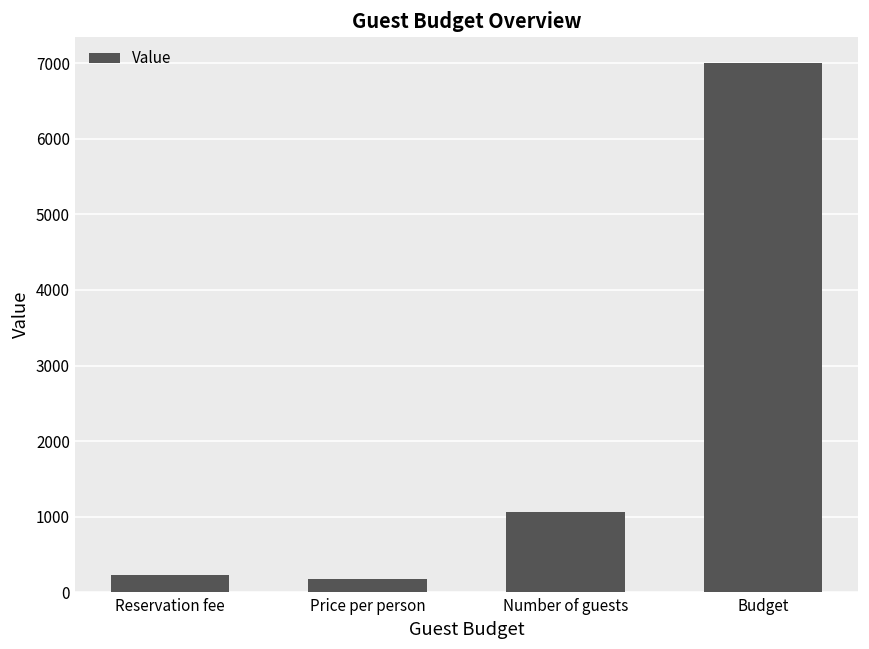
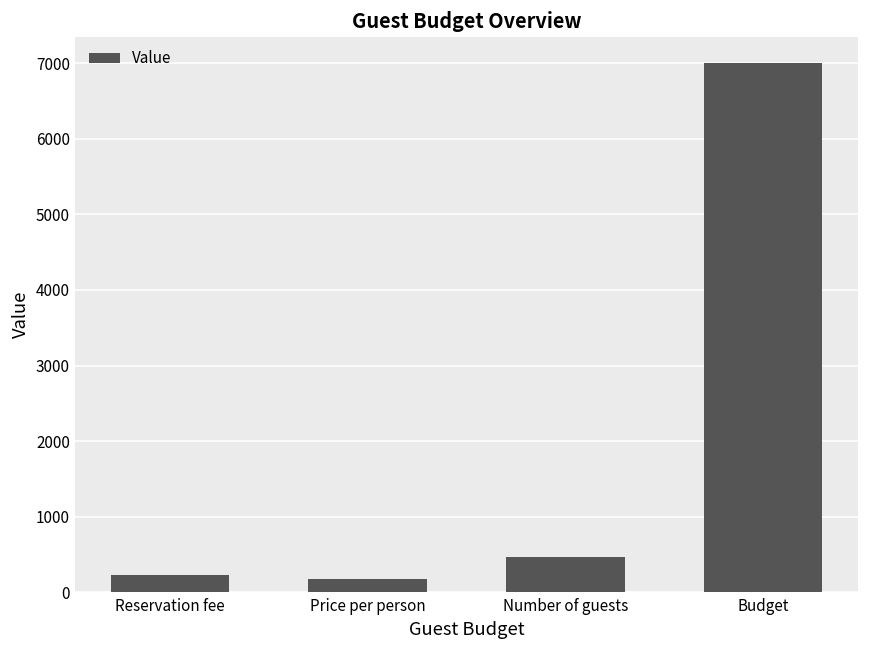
Number of guests: 1100 -> 500
